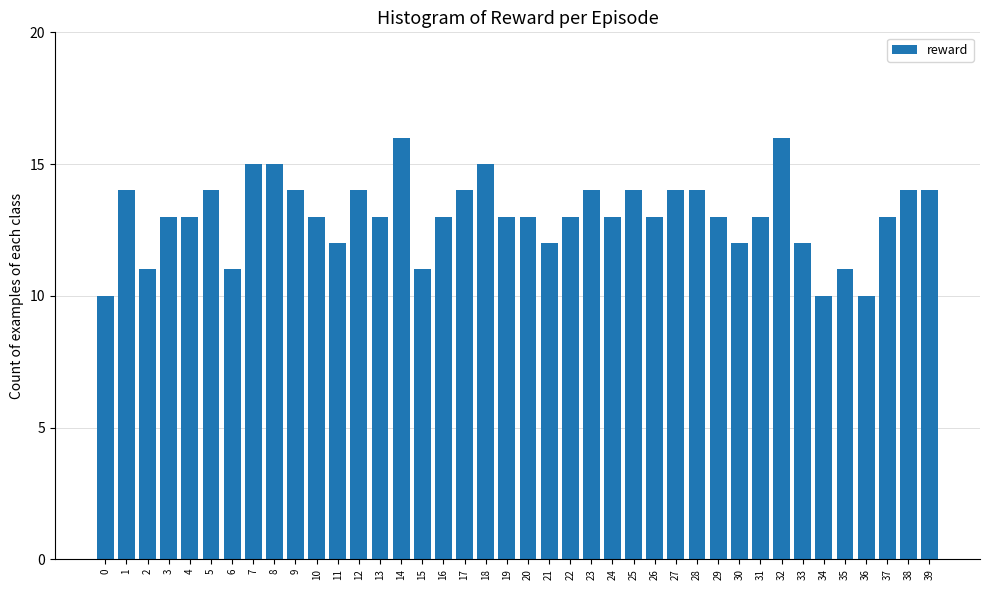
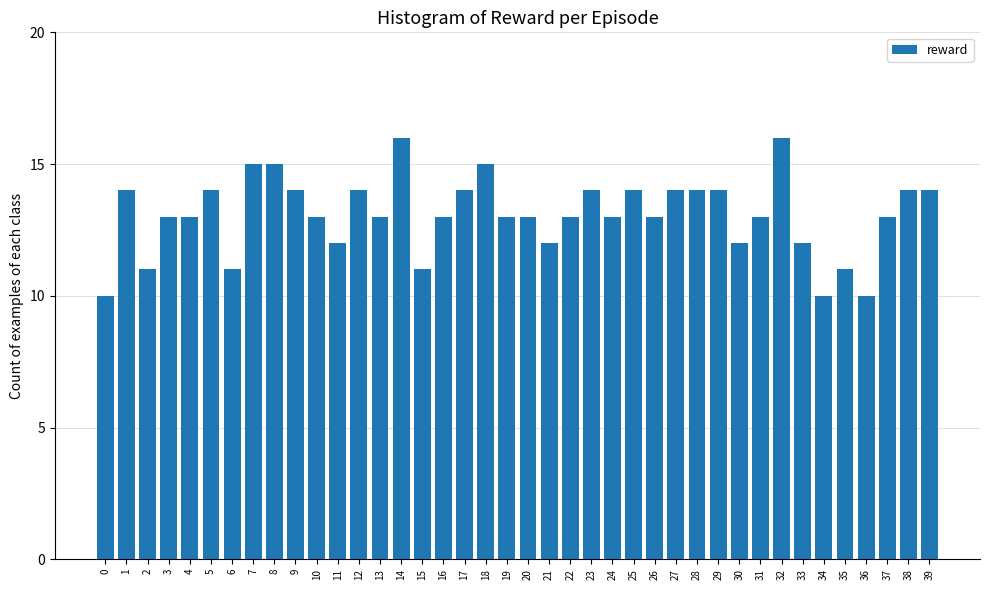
29: 13 -> 14
